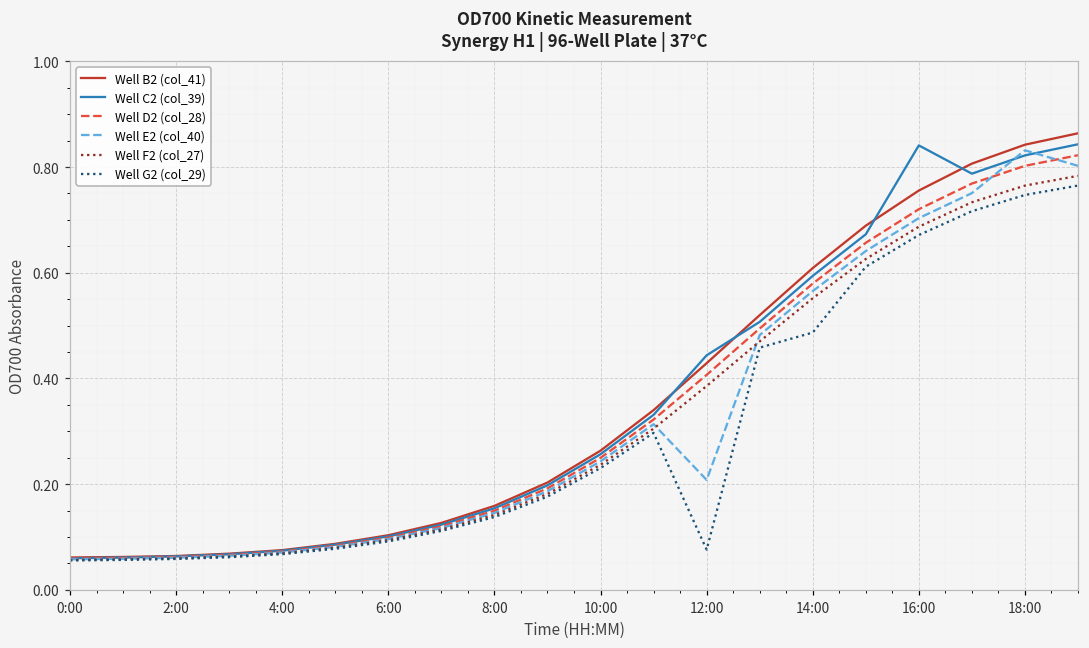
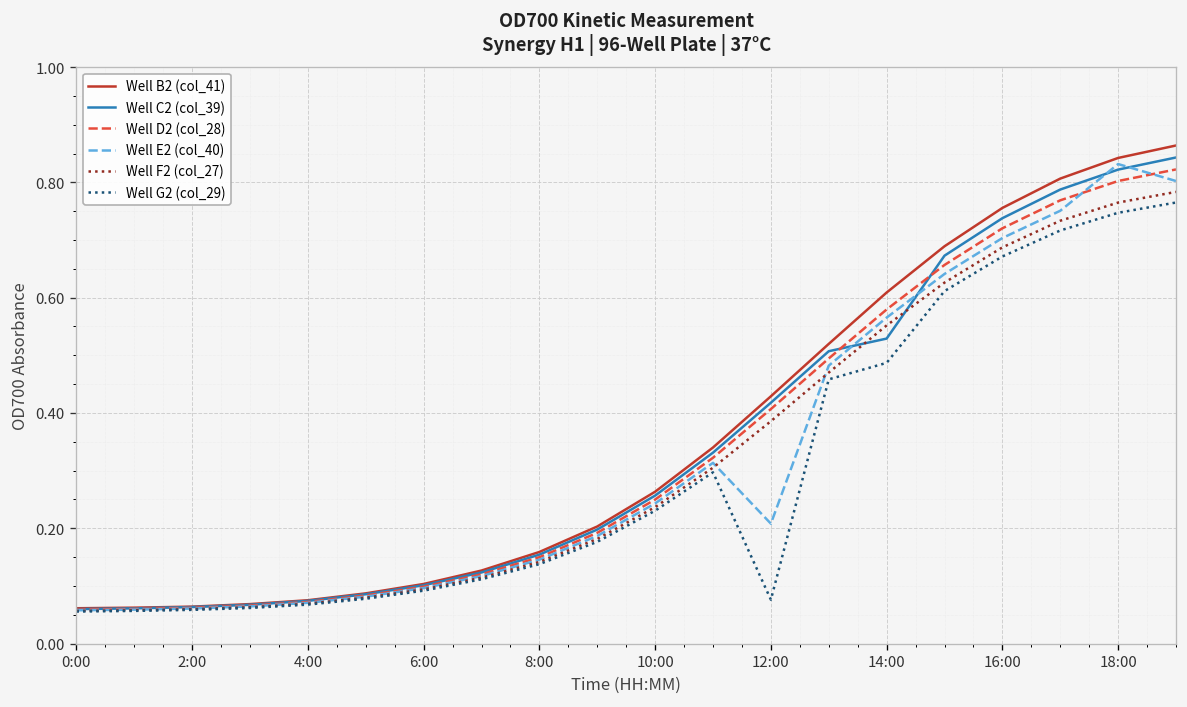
Well C2 (col_39), 12:00: 0.44 -> 0.42
Well C2 (col_39), 14:00: 0.59 -> 0.53
Well C2 (col_39), 16:00: 0.84 -> 0.74
